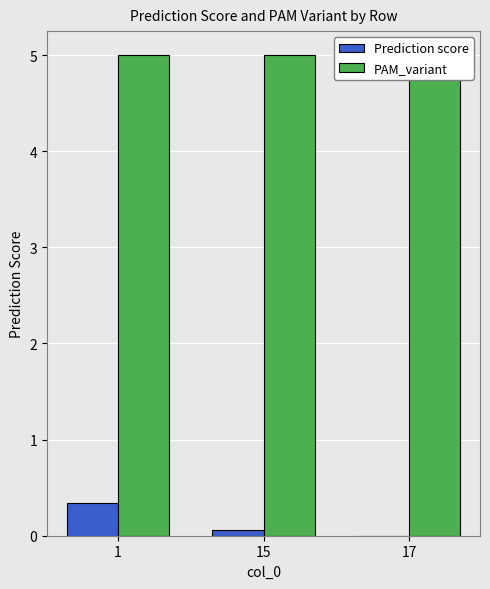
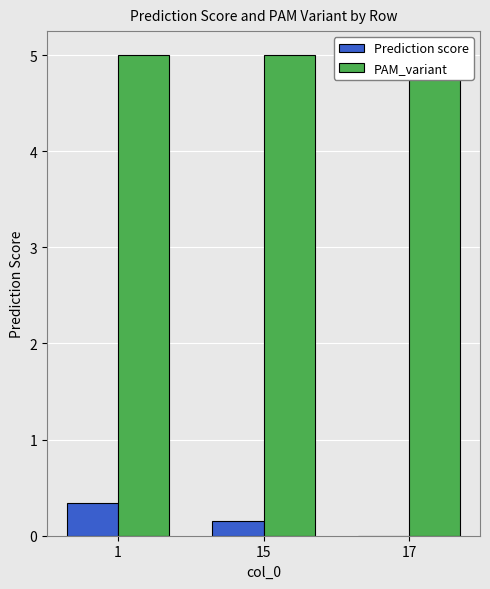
Prediction score, 15: 0.06 -> 0.15
